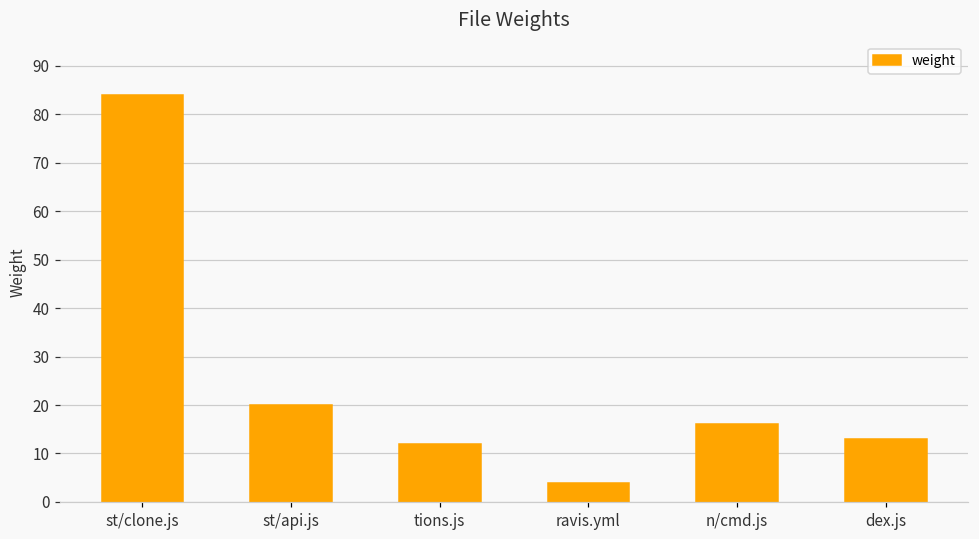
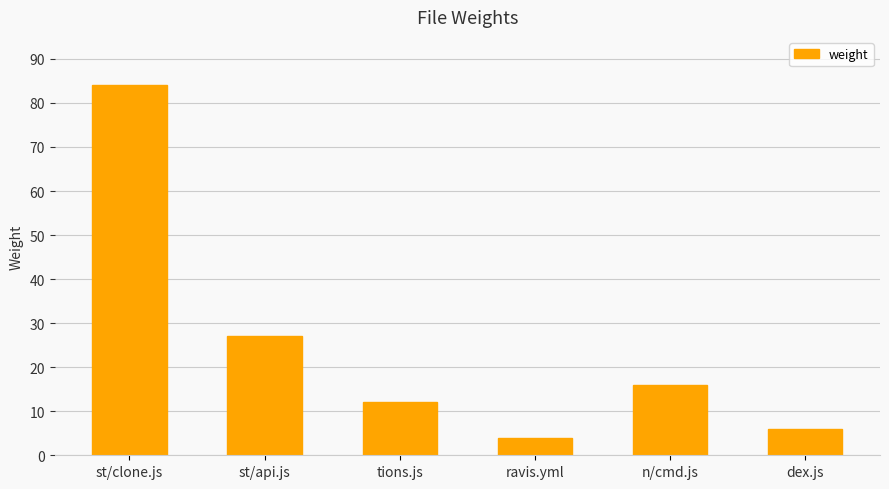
st/api.js: 20 -> 27
dex.js: 13 -> 6
